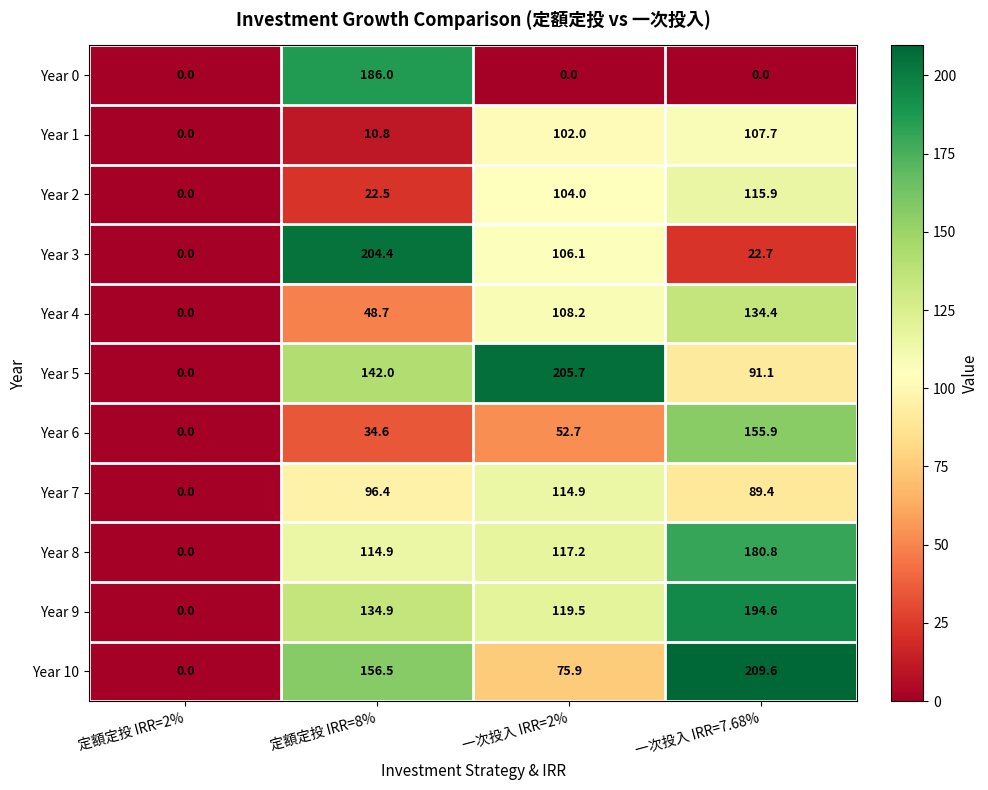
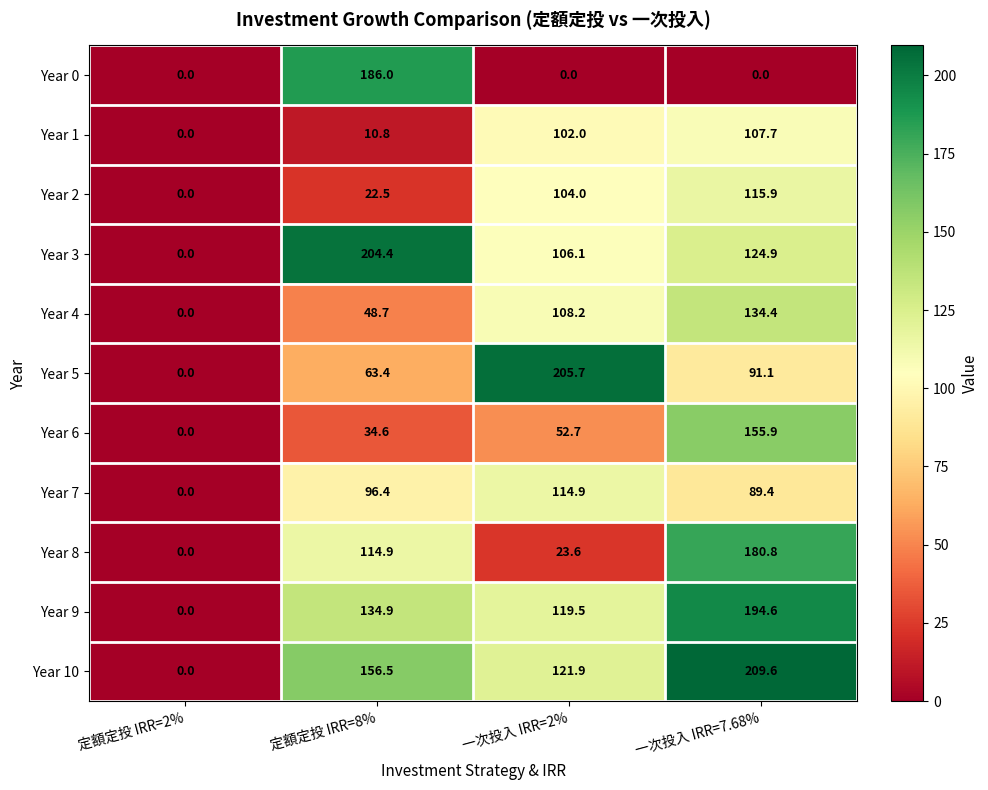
Year 3, 一次投入 IRR=7.68%: 22.7 -> 124.9
Year 5, 定額定投 IRR=8%: 142.0 -> 63.4
Year 8, 一次投入 IRR=2%: 117.2 -> 23.6
Year 10, 一次投入 IRR=2%: 75.9 -> 121.9
